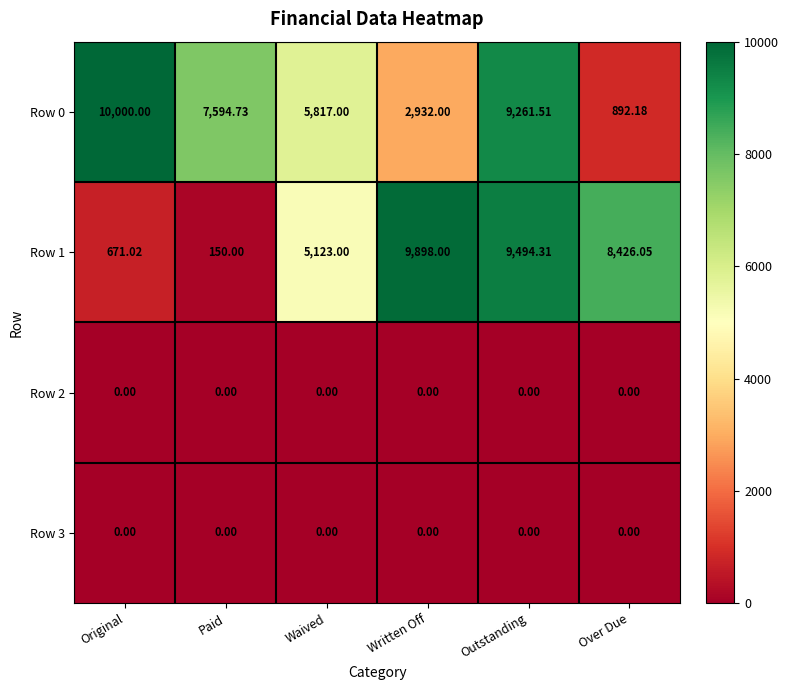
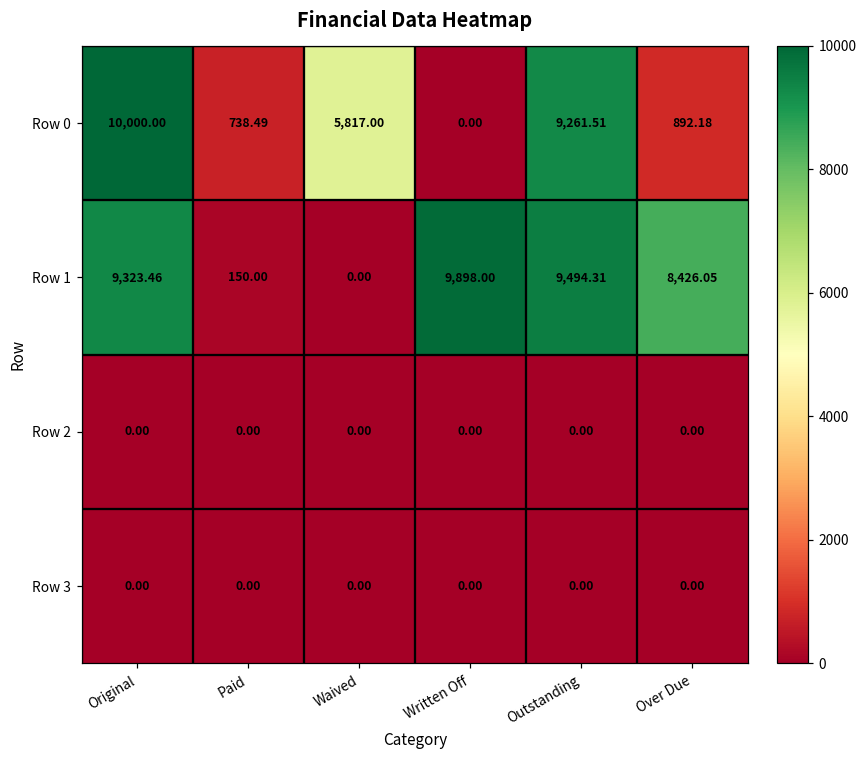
Row 0, Paid: 7,594.73 -> 738.49
Row 0, Written Off: 2,932.00 -> 0.00
Row 1, Original: 671.02 -> 9,323.46
Row 1, Waived: 5,123.00 -> 0.00
